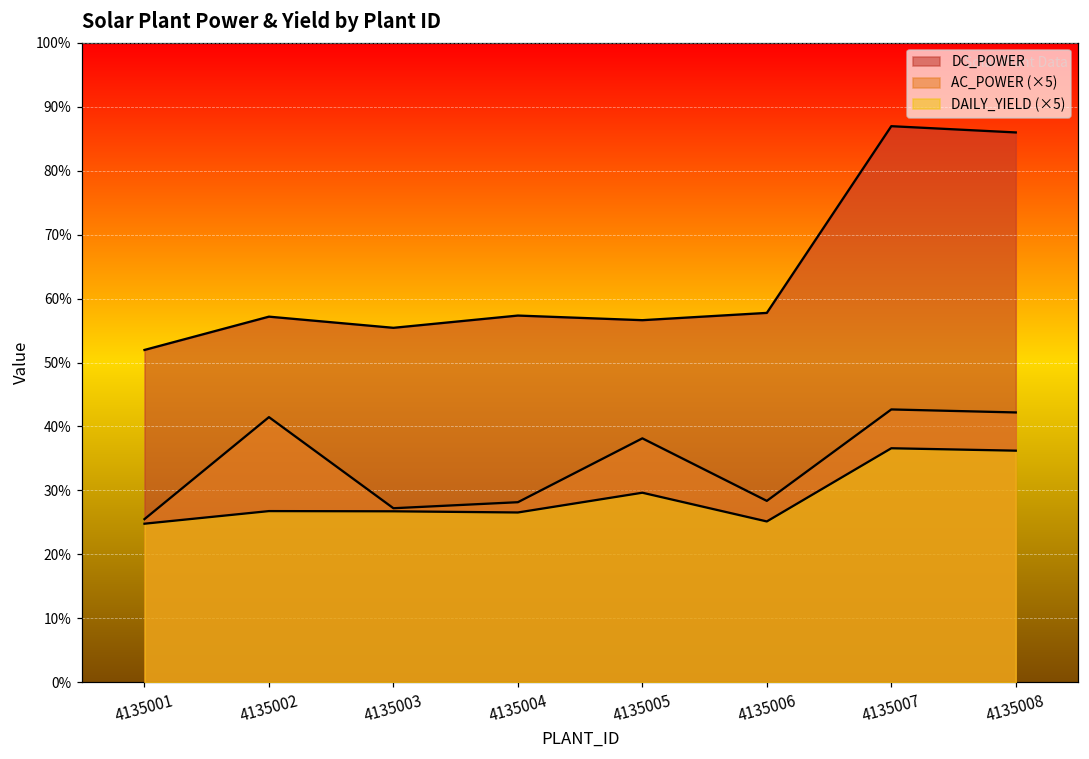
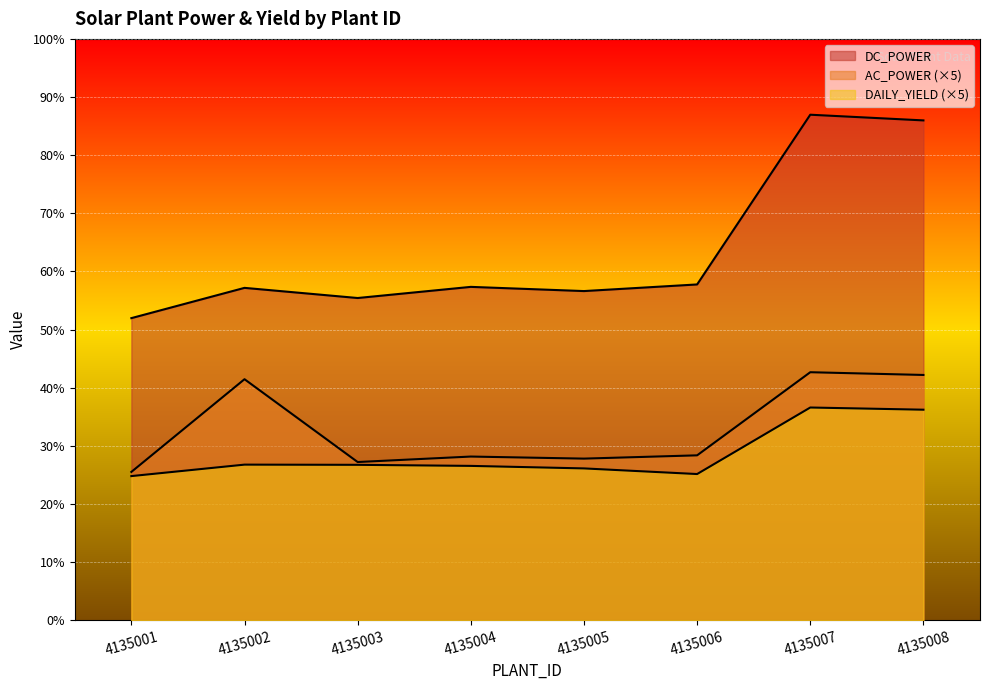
AC_POWER (×5), 4135005: 38% -> 28%
DAILY_YIELD (×5), 4135005: 30% -> 26%
